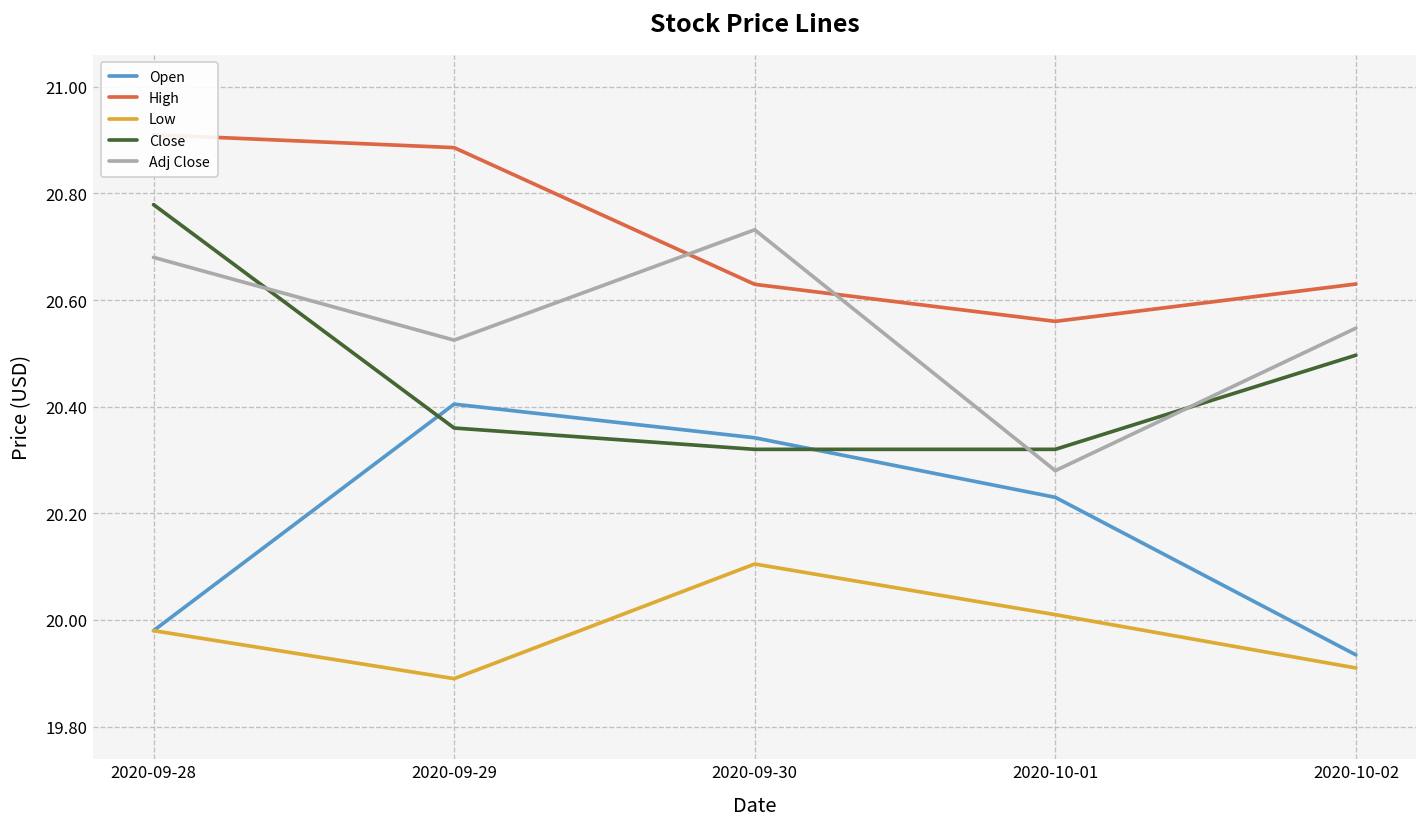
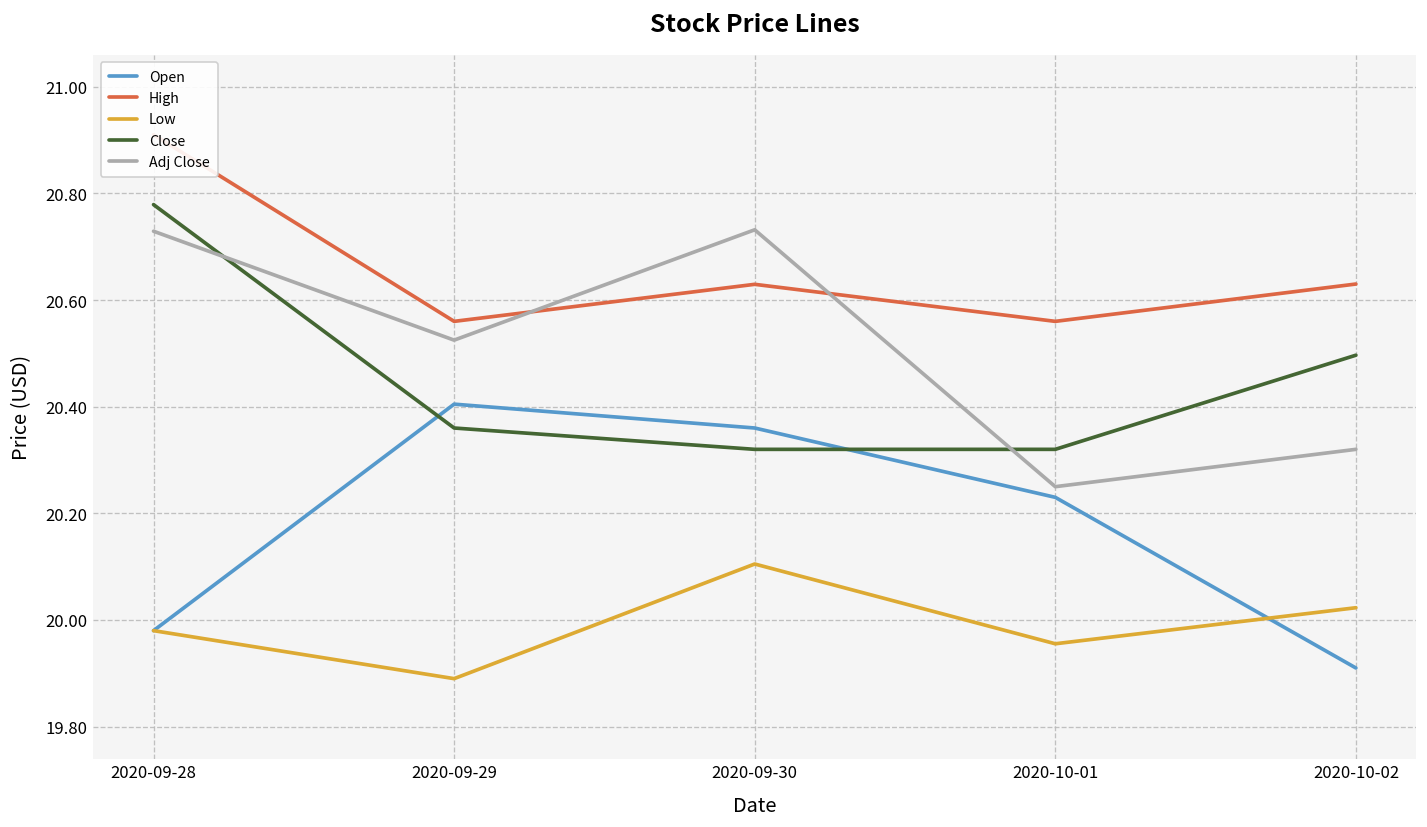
Adj Close, 2020-09-28: 20.68 -> 20.73
High, 2020-09-29: 20.89 -> 20.56
Open, 2020-09-30: 20.34 -> 20.36
Low, 2020-10-01: 20.01 -> 19.96
Adj Close, 2020-10-01: 20.28 -> 20.25
Open, 2020-10-02: 19.93 -> 19.91
Low, 2020-10-02: 19.91 -> 20.02
Adj Close, 2020-10-02: 20.55 -> 20.32
